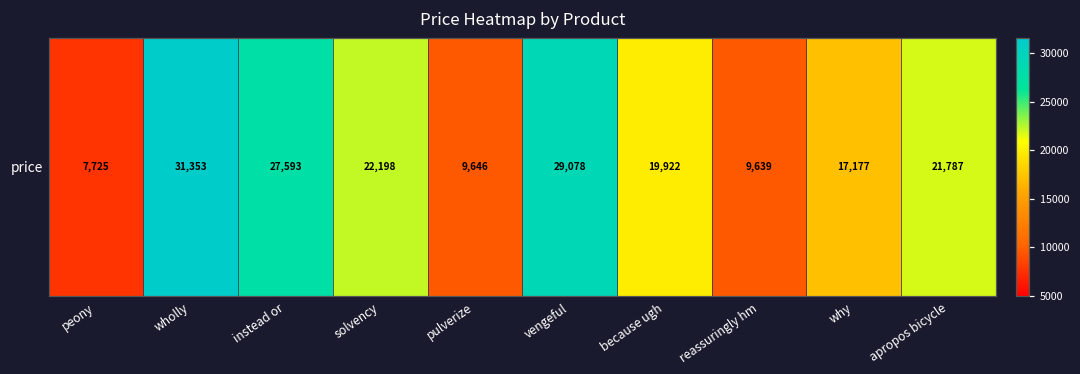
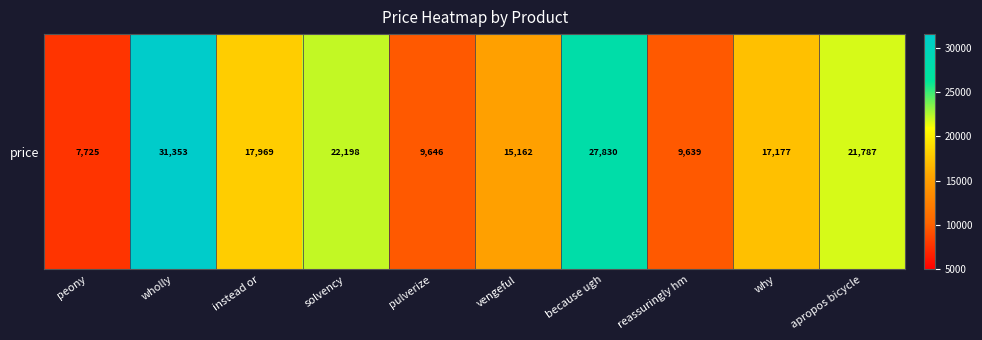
price, instead or: 27,593 -> 17,969
price, vengeful: 29,078 -> 15,162
price, because ugh: 19,922 -> 27,830
